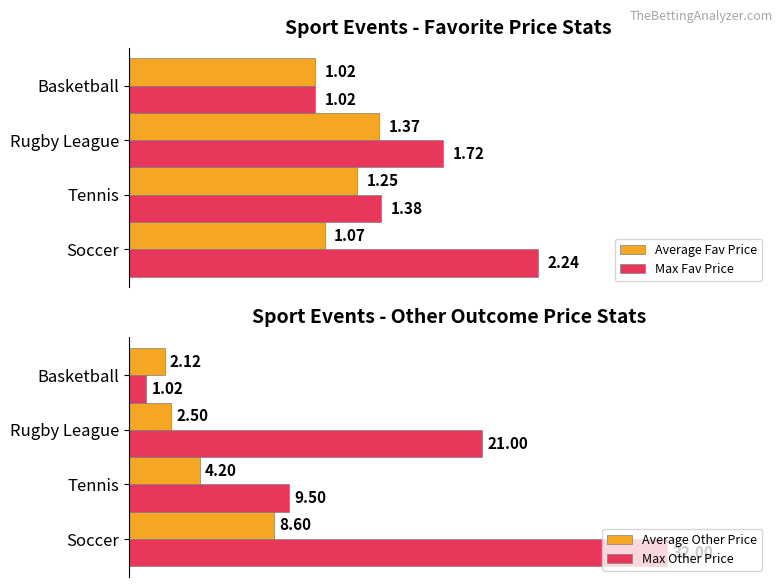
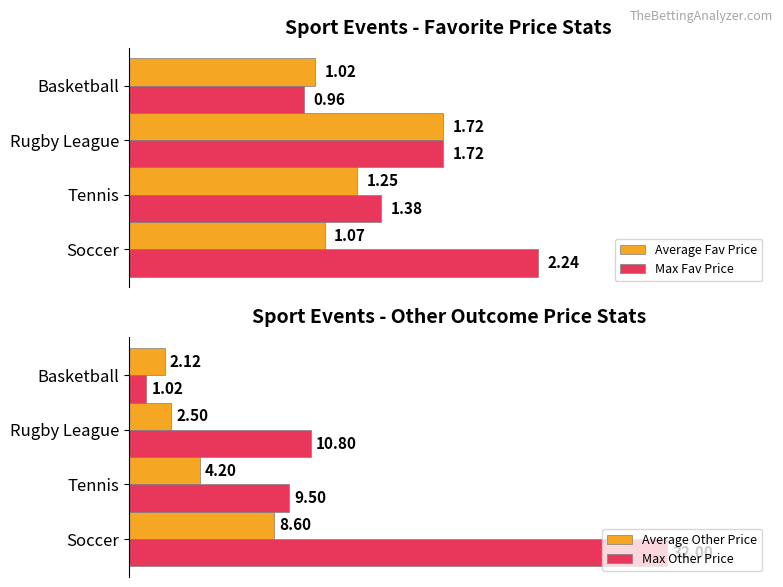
Sport Events - Favorite Price Stats, Max Fav Price, Basketball: 1.02 -> 0.96
Sport Events - Favorite Price Stats, Average Fav Price, Rugby League: 1.37 -> 1.72
Sport Events - Other Outcome Price Stats, Max Other Price, Rugby League: 21.00 -> 10.80
